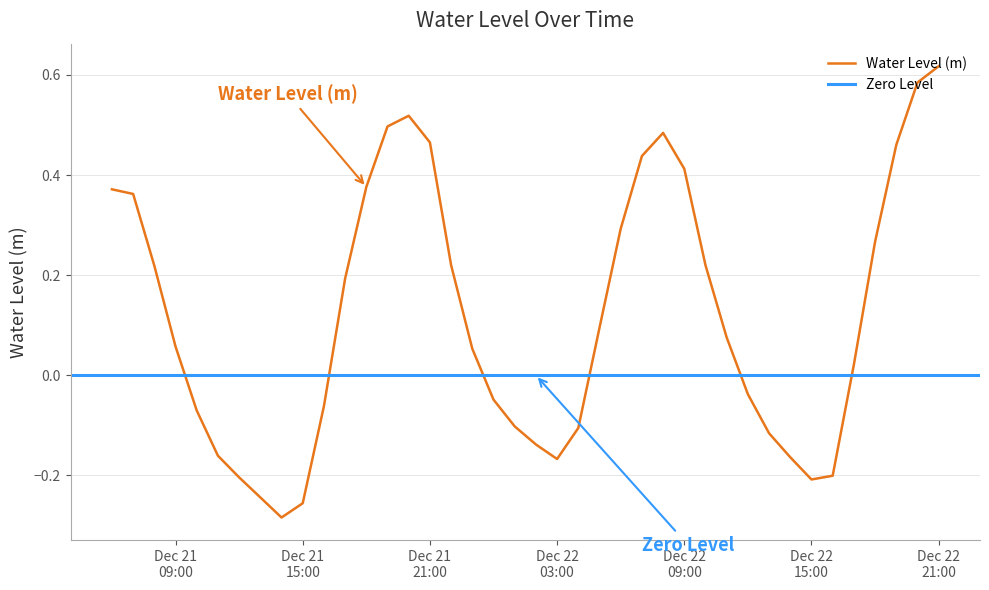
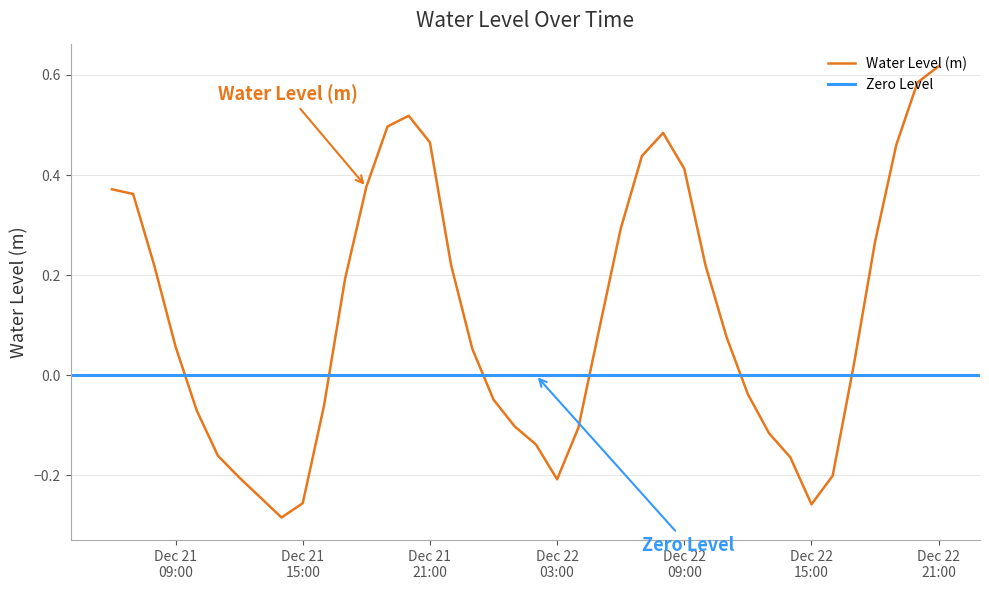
Dec 22 03:00: -0.17 -> -0.21
Dec 22 15:00: -0.21 -> -0.26
